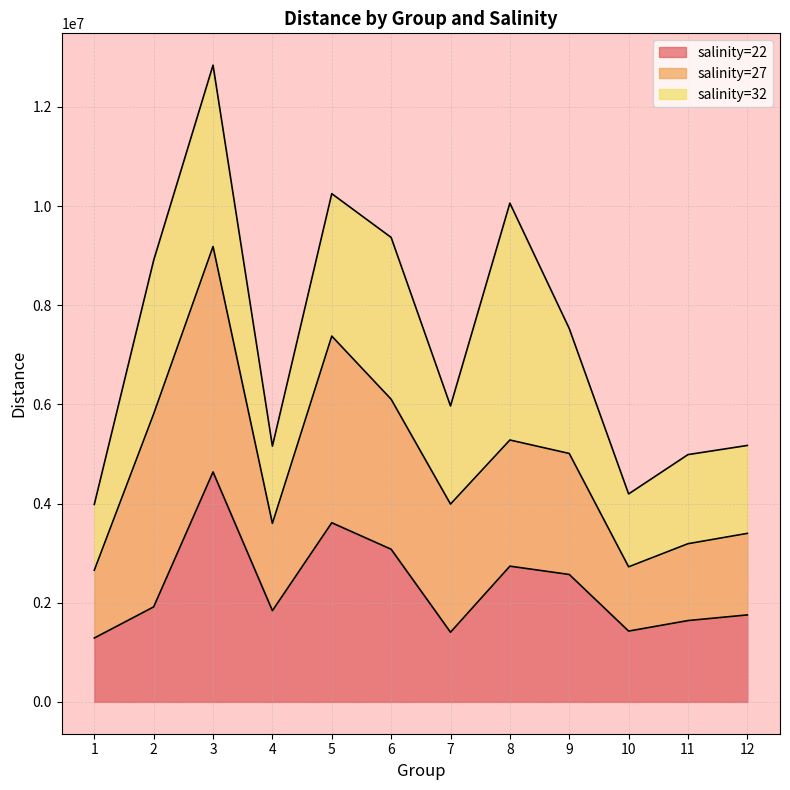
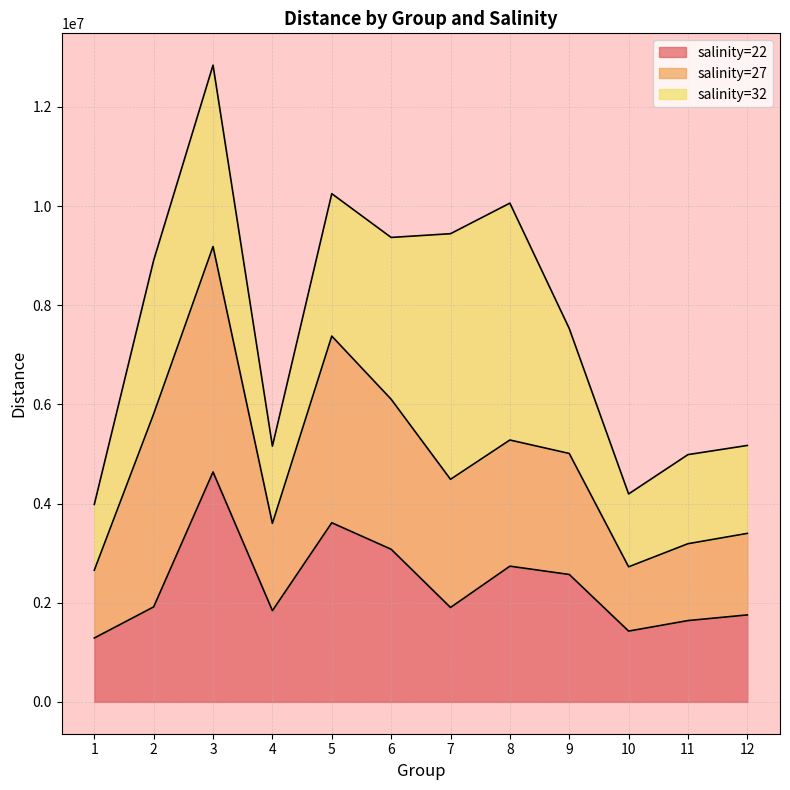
salinity=22, 7: 1400000 -> 1900000
salinity=32, 7: 2000000 -> 5000000
